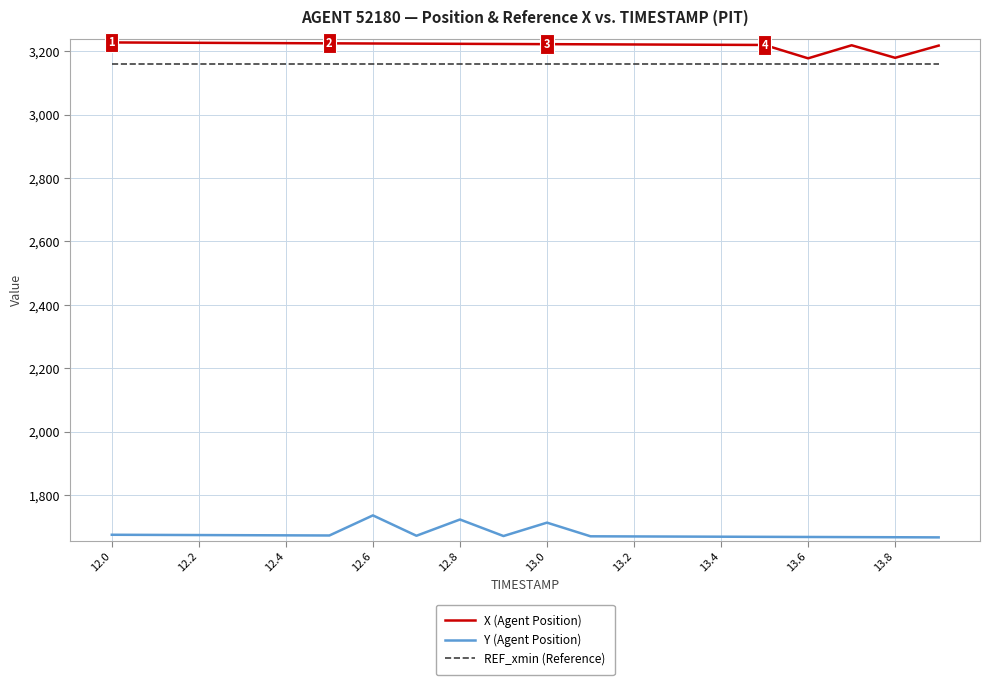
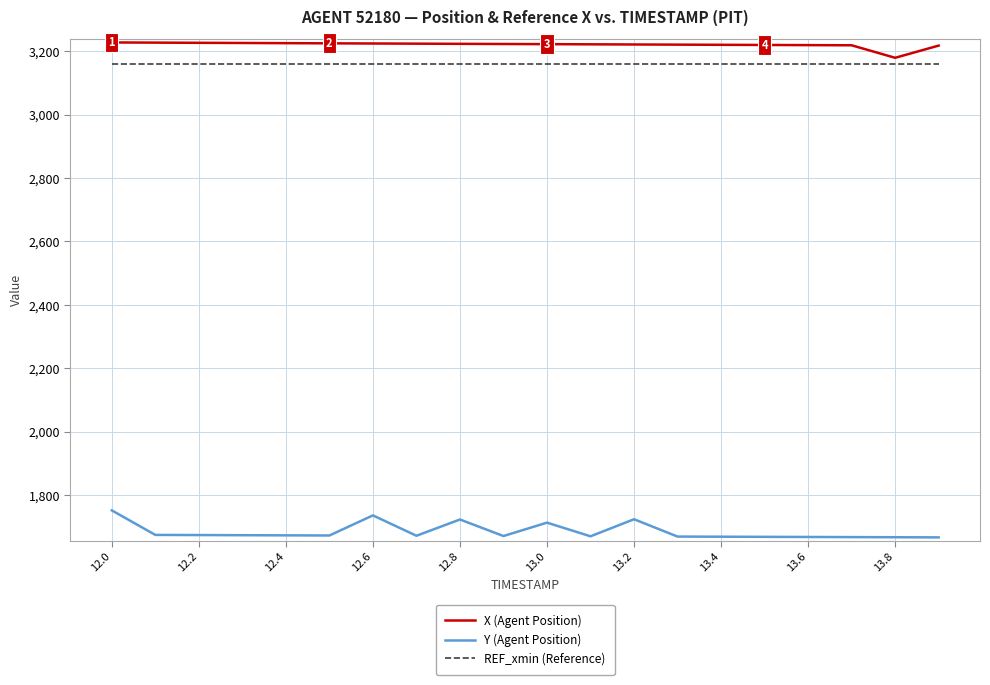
Y (Agent Position), 12.0: 1,670 -> 1,750
Y (Agent Position), 13.2: 1,670 -> 1,720
X (Agent Position), 13.6: 3,180 -> 3,220
